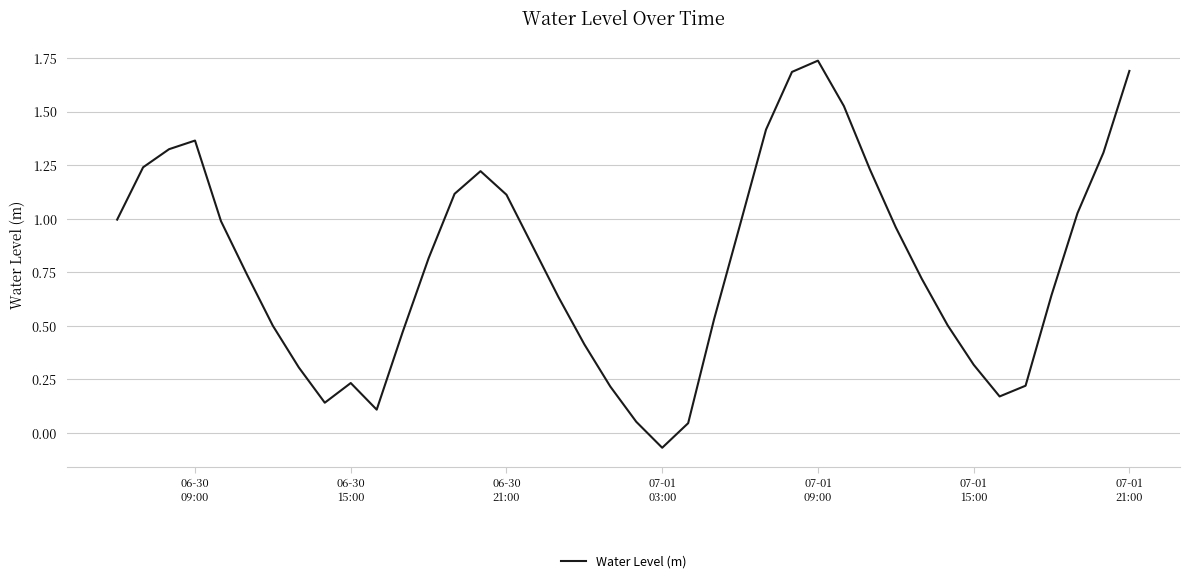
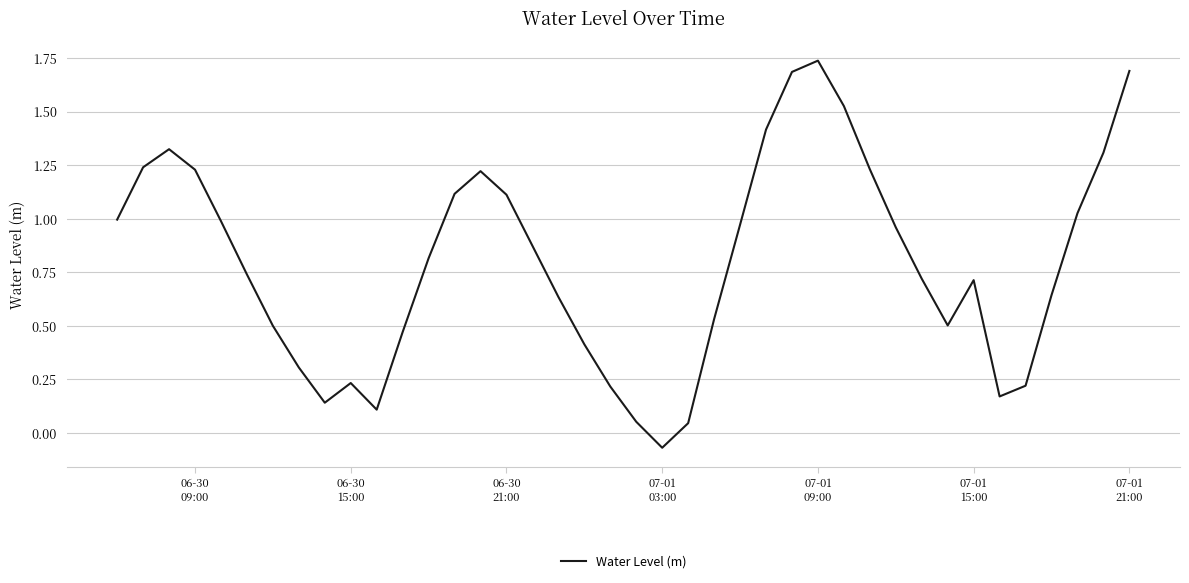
06-30 09:00: 1.36 -> 1.23
07-01 15:00: 0.32 -> 0.71
